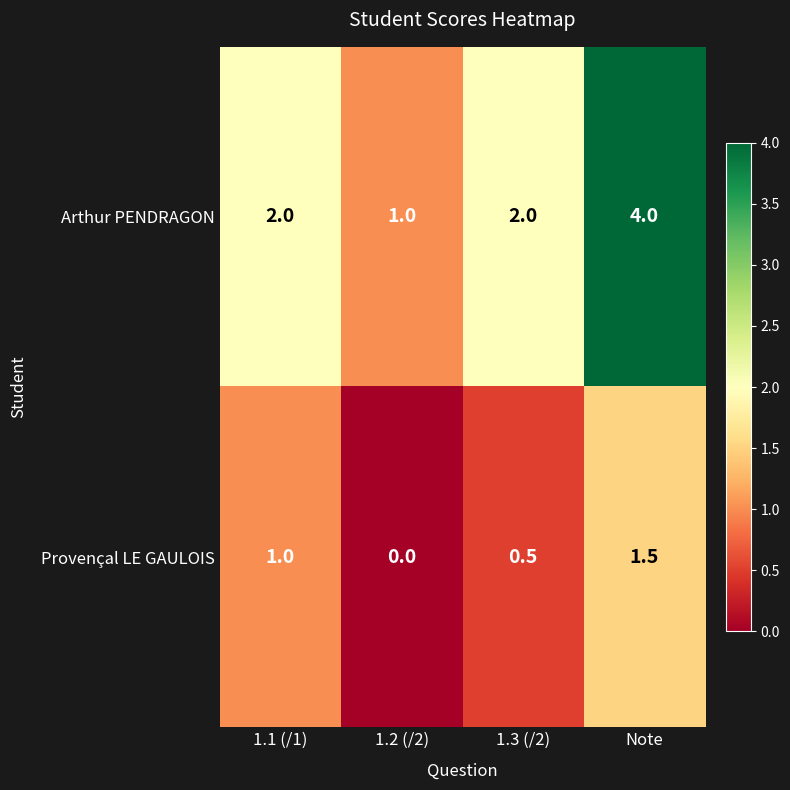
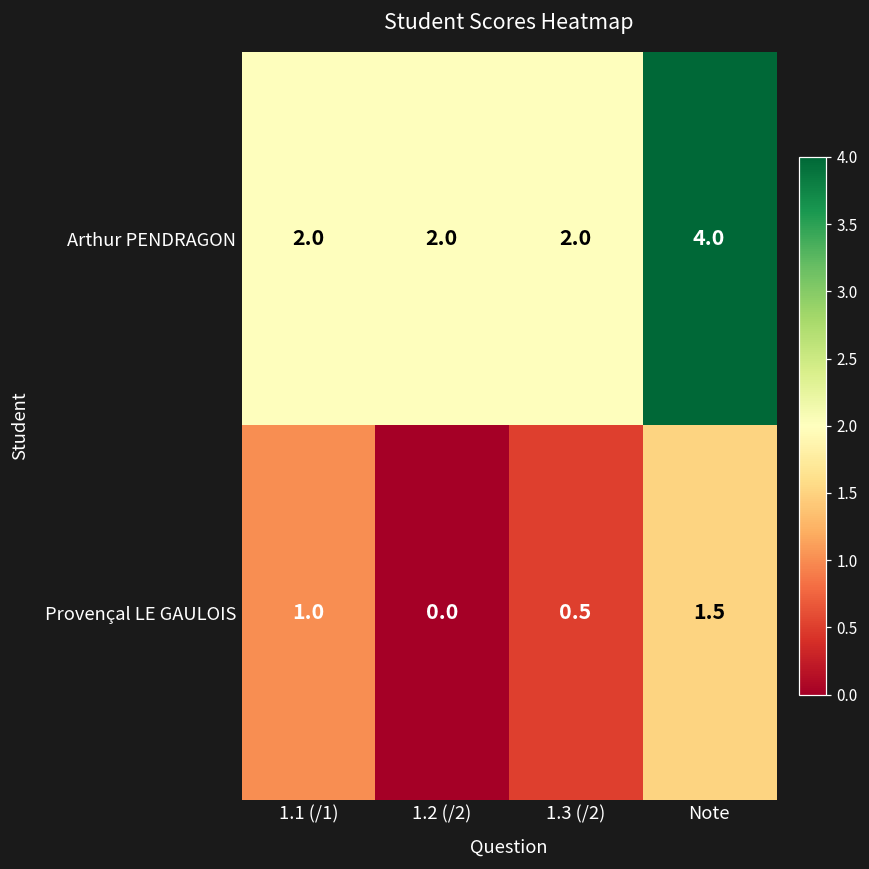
Arthur PENDRAGON, 1.2 (/2): 1.0 -> 2.0
